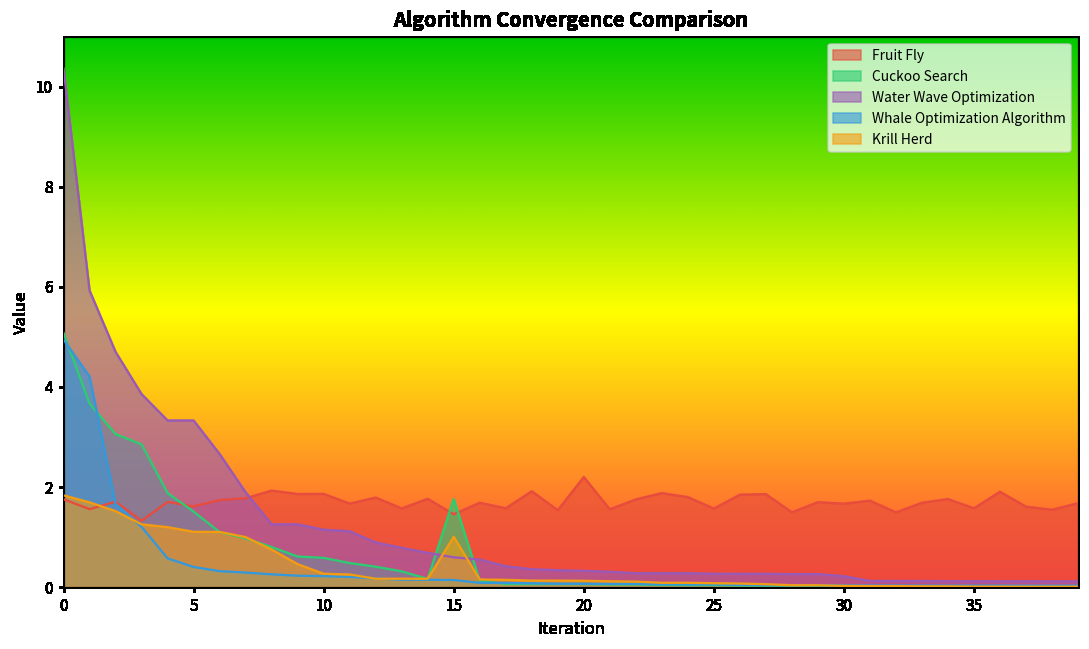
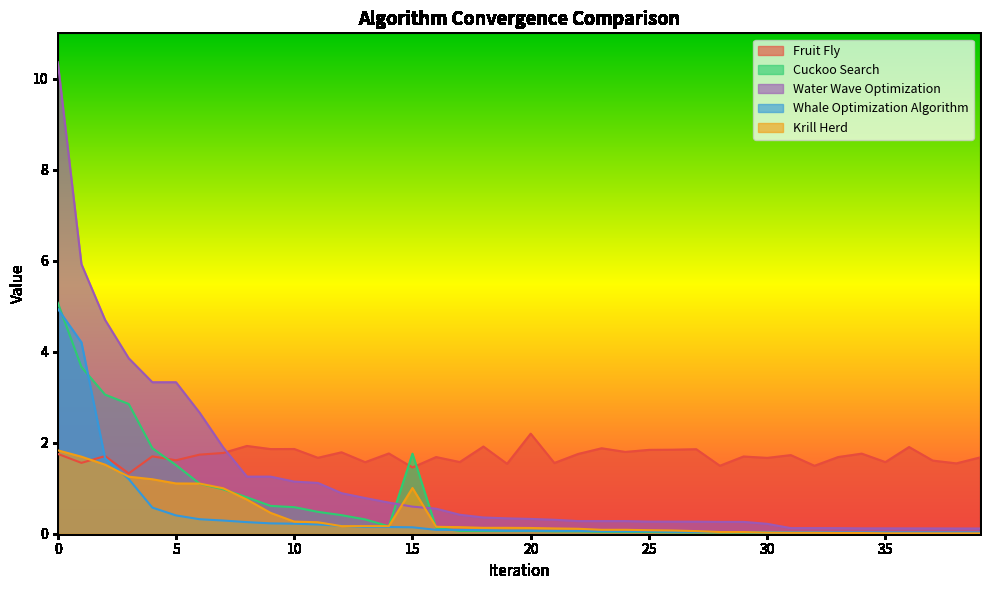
Fruit Fly, 25: 1.6 -> 1.8
